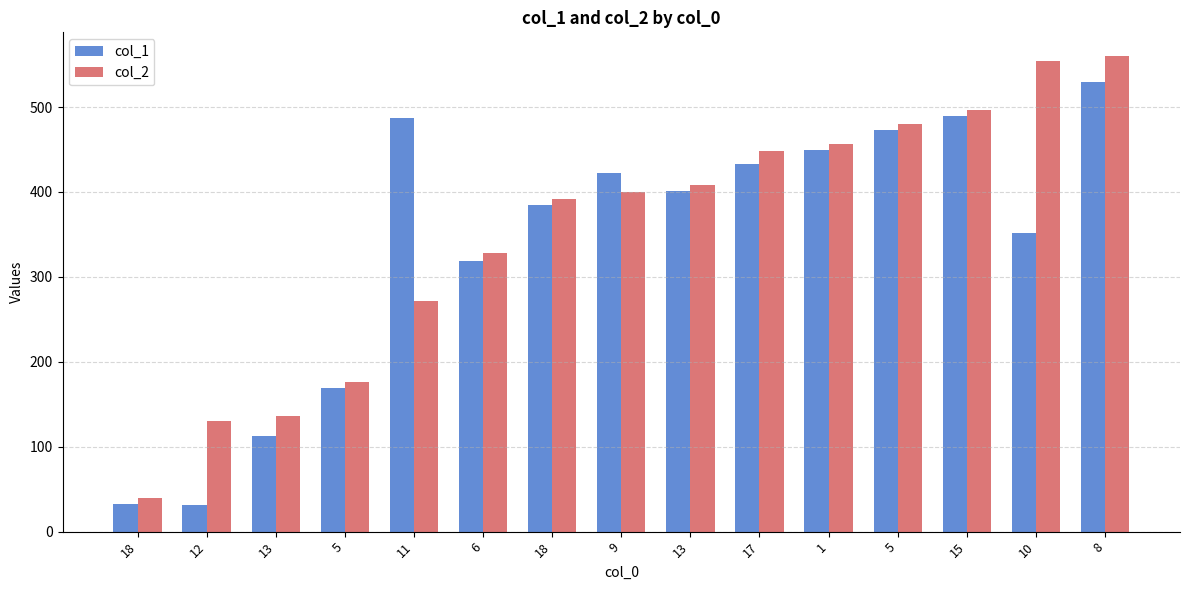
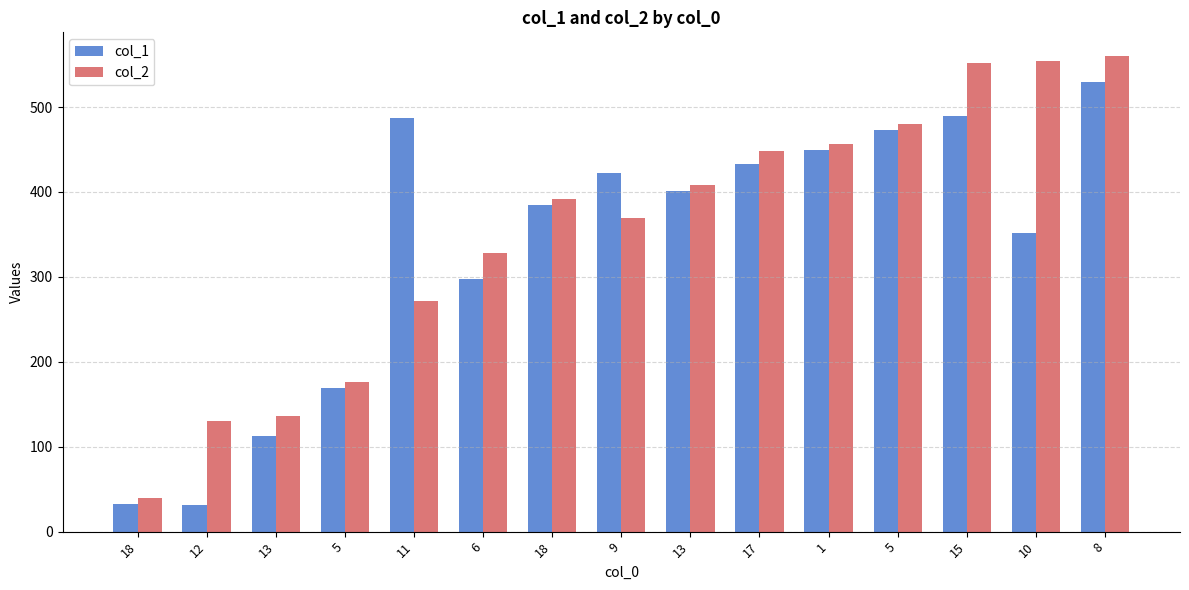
col_1, 6: 320 -> 300
col_2, 9: 400 -> 370
col_2, 15: 500 -> 550
